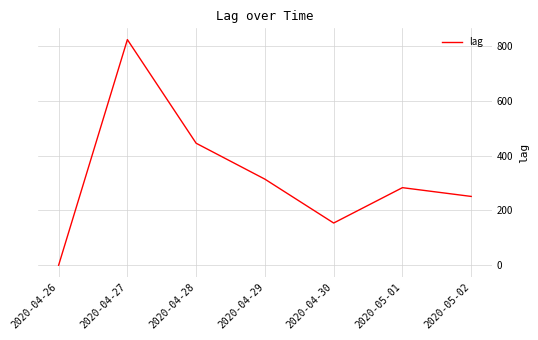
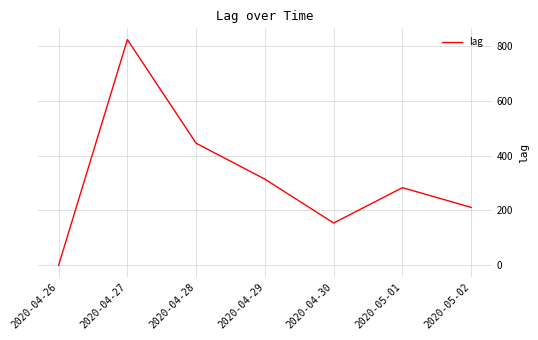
2020-05-02: 250 -> 210
